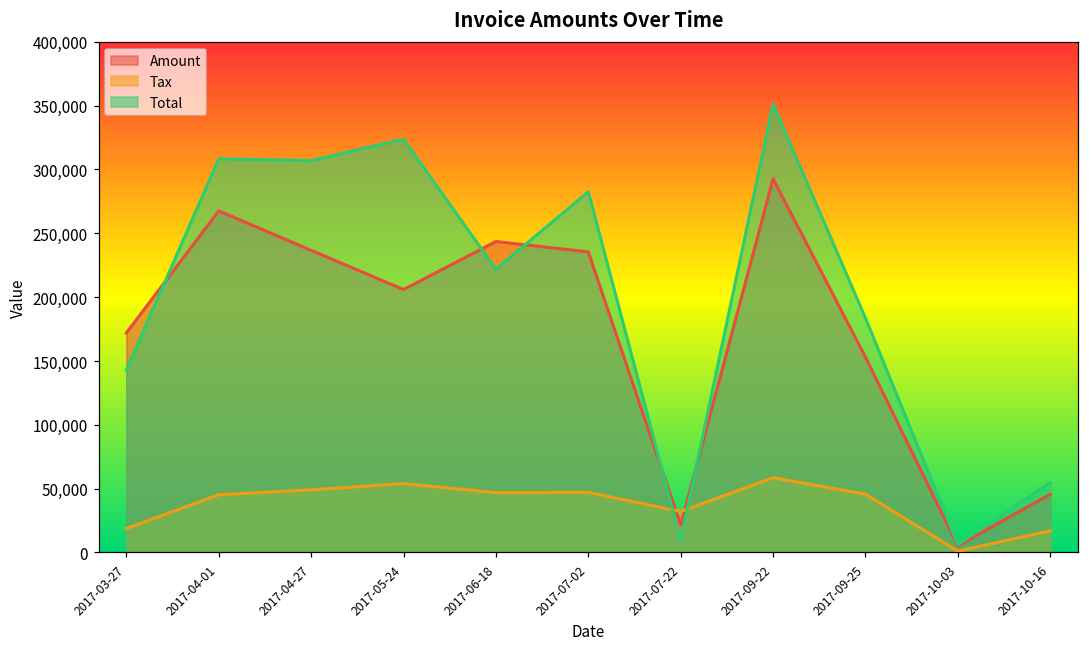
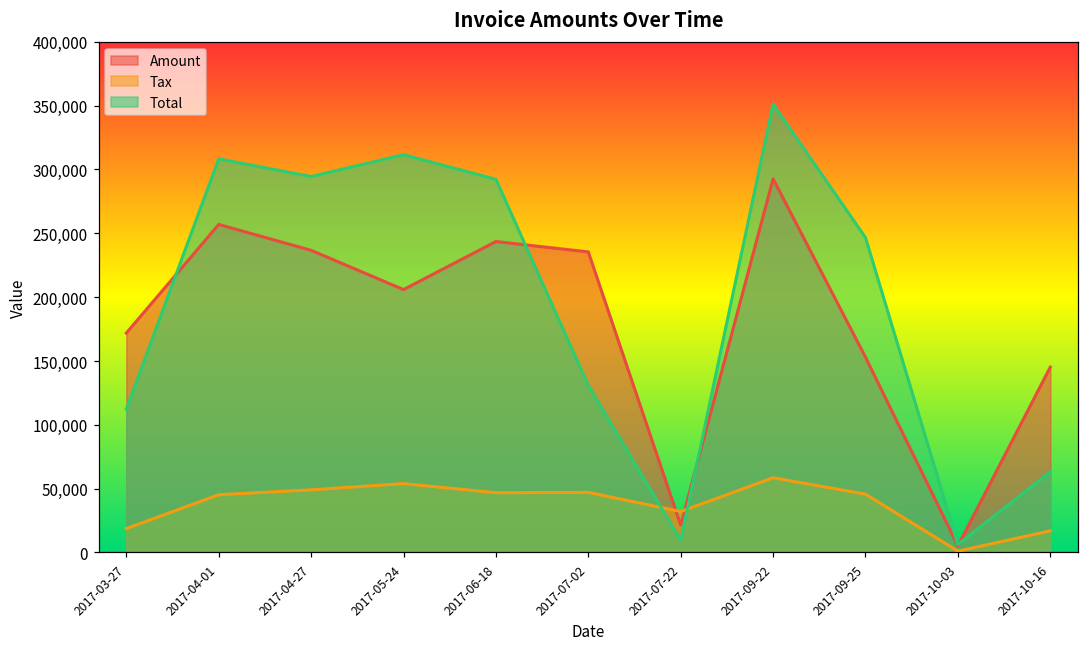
Total, 2017-03-27: 143,000 -> 112,000
Amount, 2017-04-01: 268,000 -> 257,000
Total, 2017-04-27: 307,000 -> 294,000
Total, 2017-05-24: 324,000 -> 312,000
Total, 2017-06-18: 222,000 -> 292,000
Total, 2017-07-02: 283,000 -> 131,000
Total, 2017-09-25: 184,000 -> 247,000
Amount, 2017-10-16: 46,000 -> 145,000
Total, 2017-10-16: 55,000 -> 63,000
